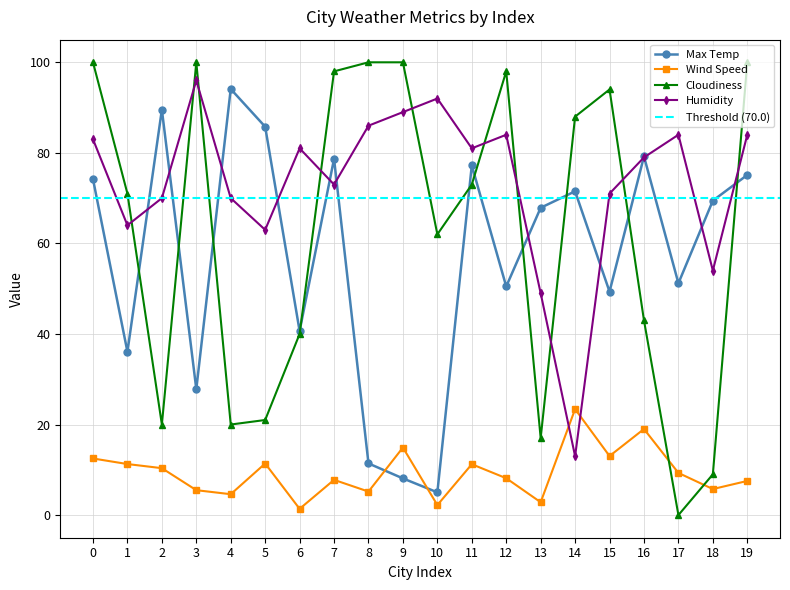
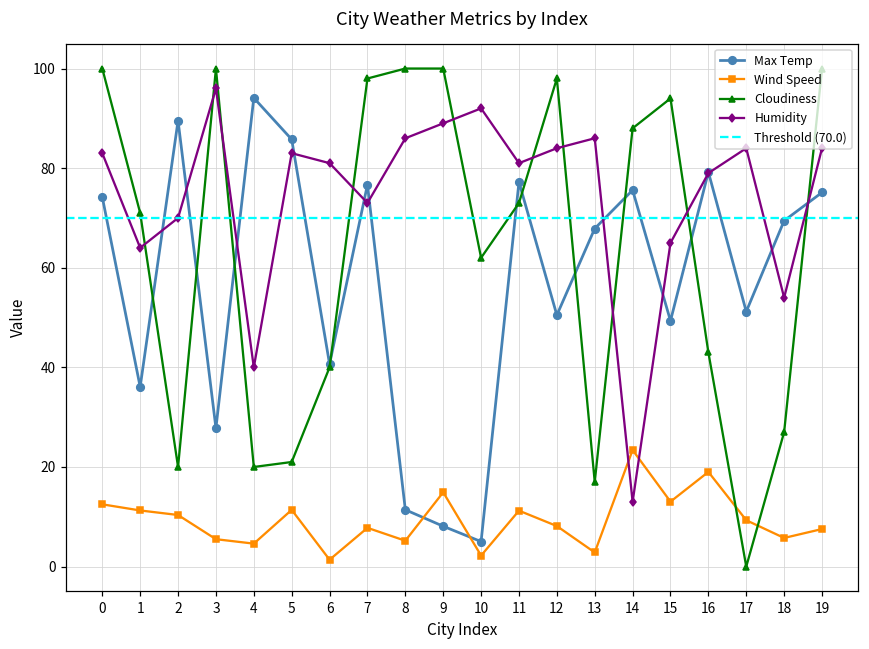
Humidity, 4: 70 -> 40
Humidity, 5: 63 -> 83
Max Temp, 7: 79 -> 77
Humidity, 13: 49 -> 86
Max Temp, 14: 72 -> 76
Humidity, 15: 71 -> 65
Cloudiness, 18: 9 -> 27
